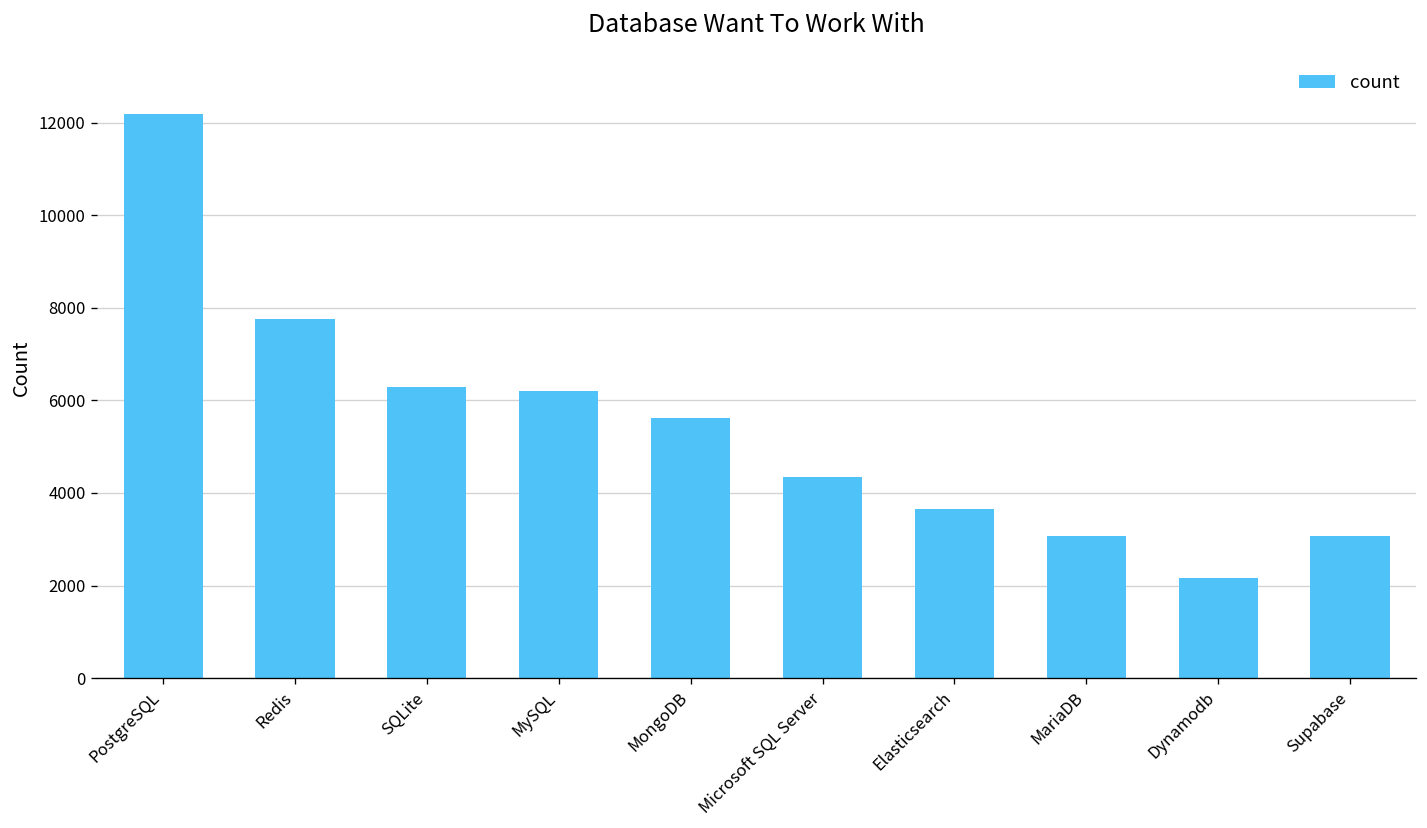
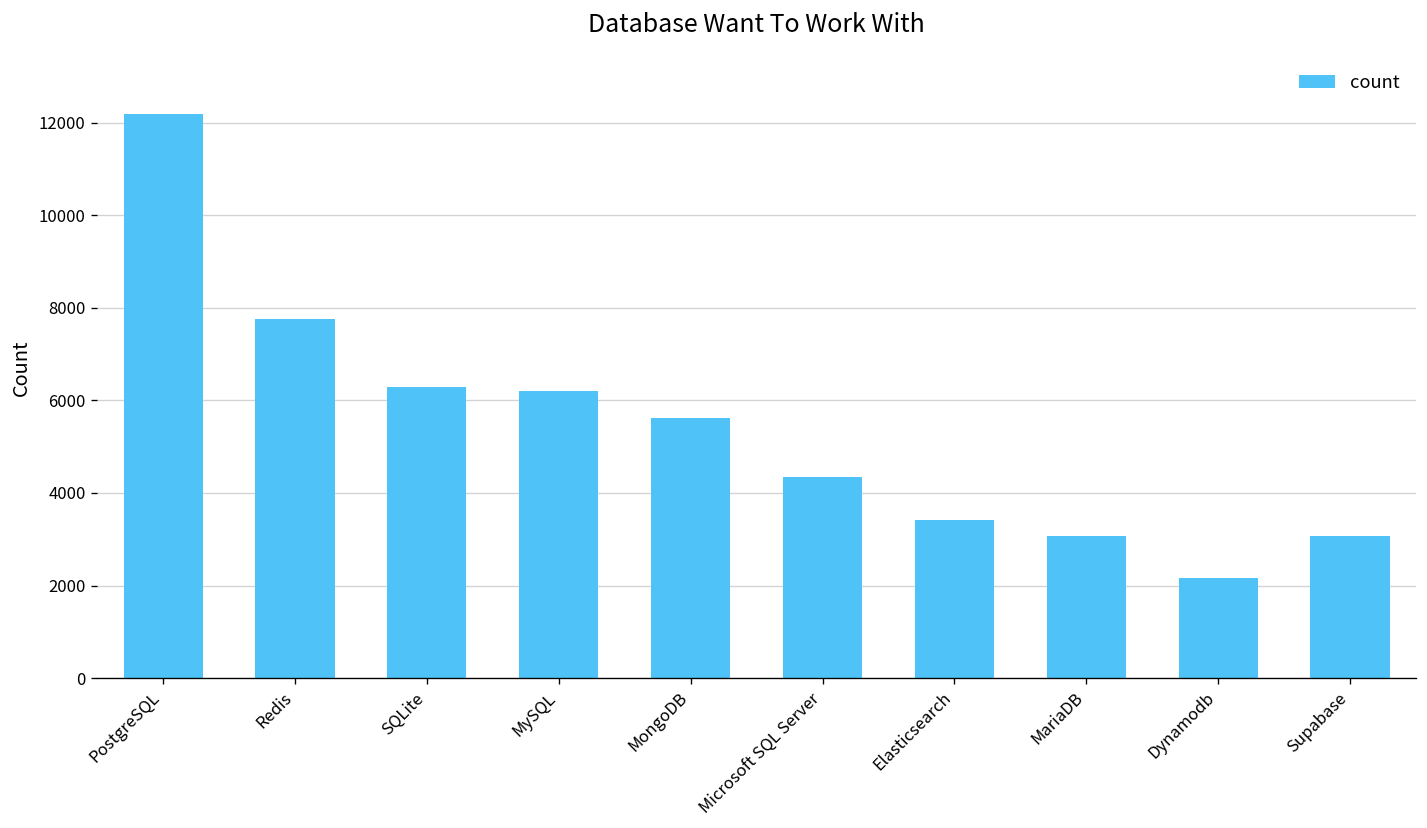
Elasticsearch: 3700 -> 3400
